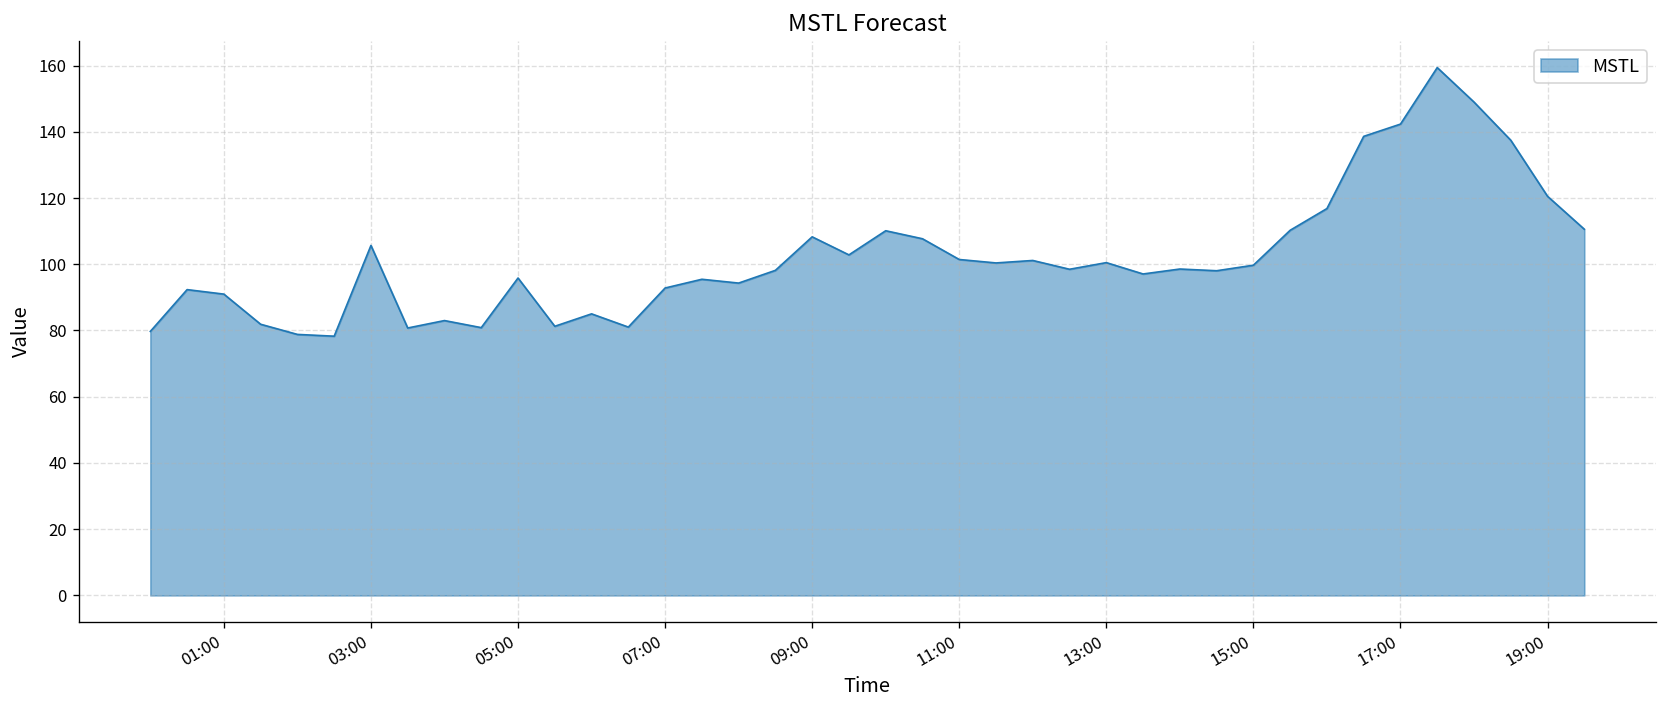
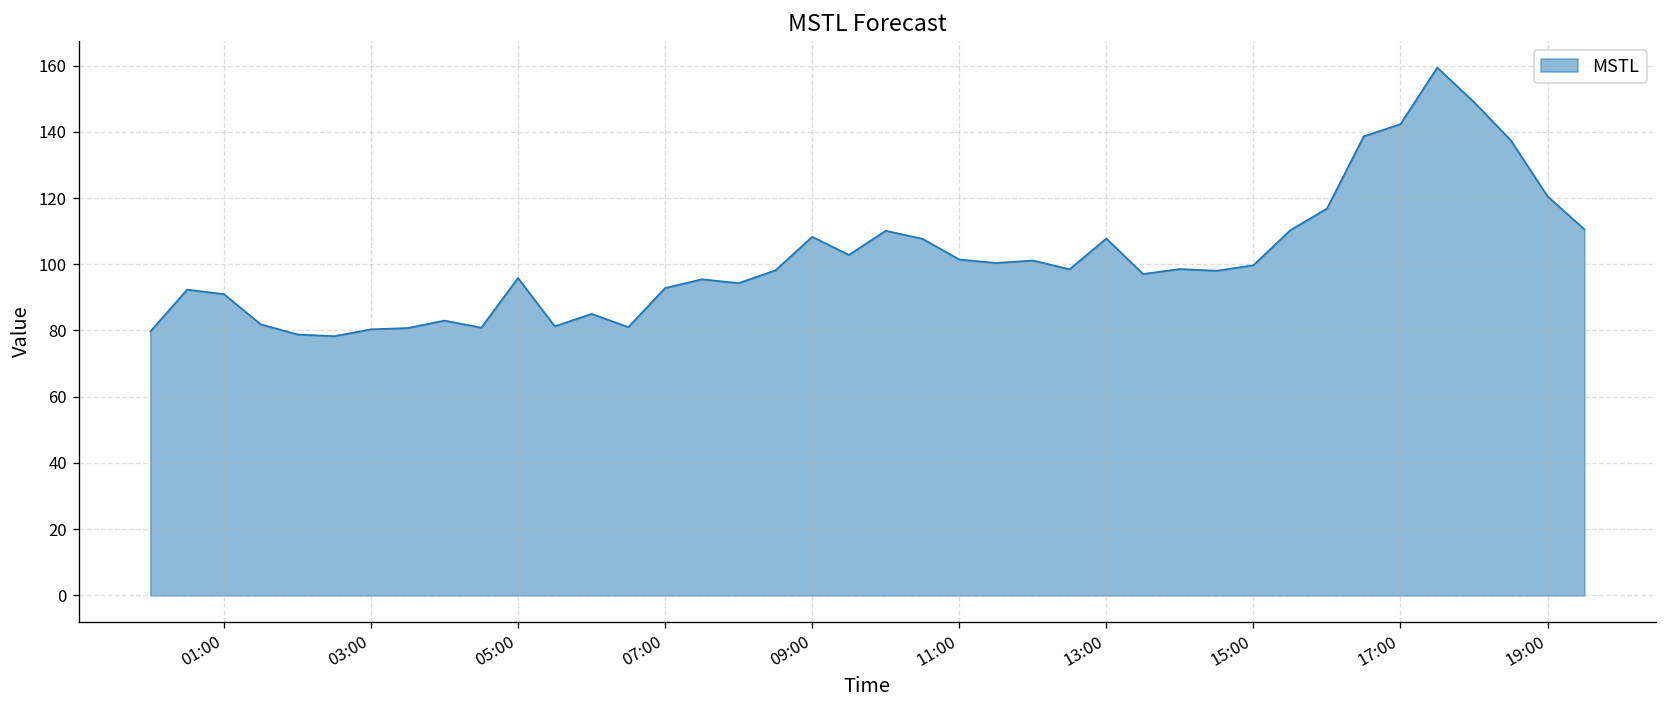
03:00: 106 -> 80
13:00: 100 -> 108
